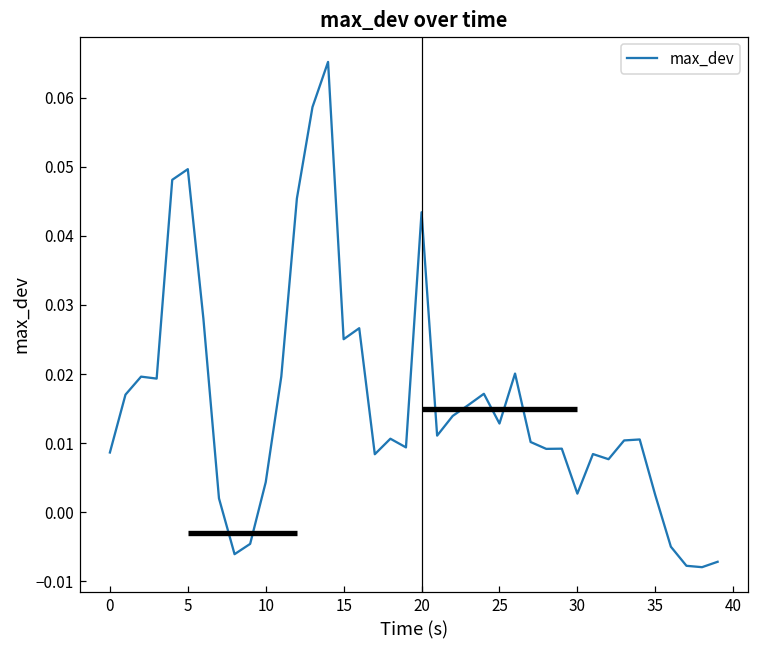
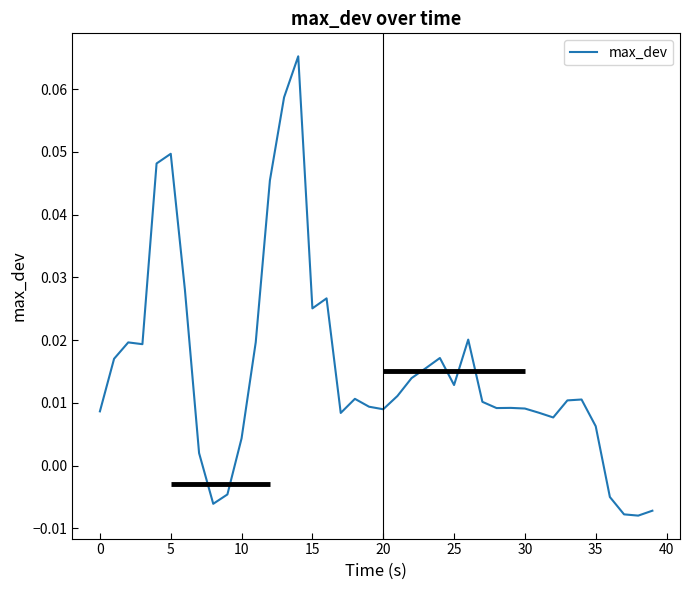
max_dev, 20: 0.043 -> 0.009
max_dev, 30: 0.003 -> 0.009
max_dev, 35: 0.002 -> 0.006
